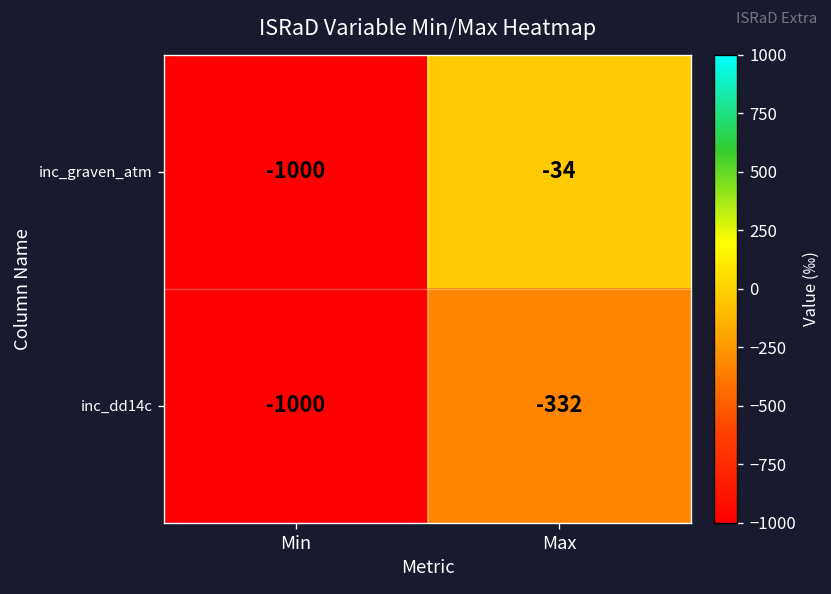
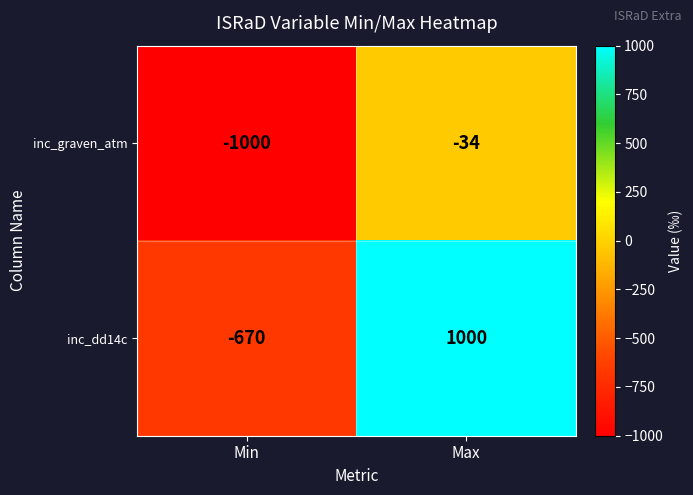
inc_dd14c, Min: -1000 -> -670
inc_dd14c, Max: -332 -> 1000
